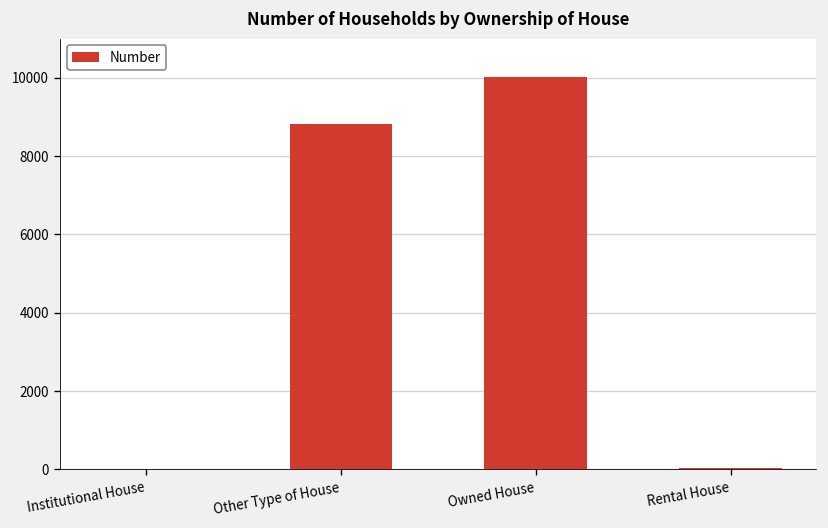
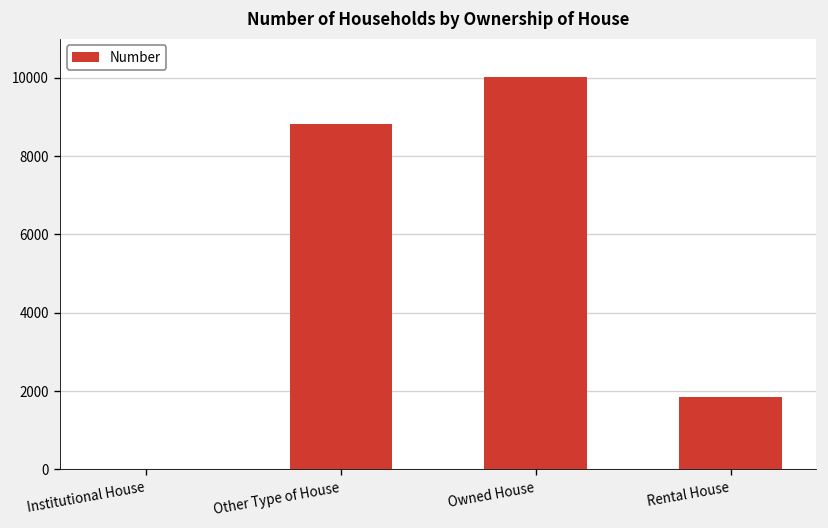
Rental House: 0 -> 1900
